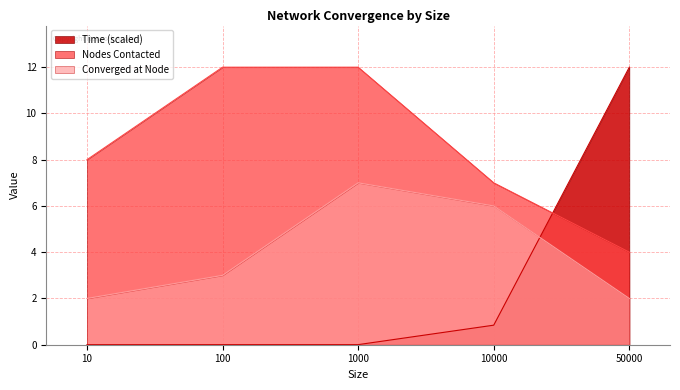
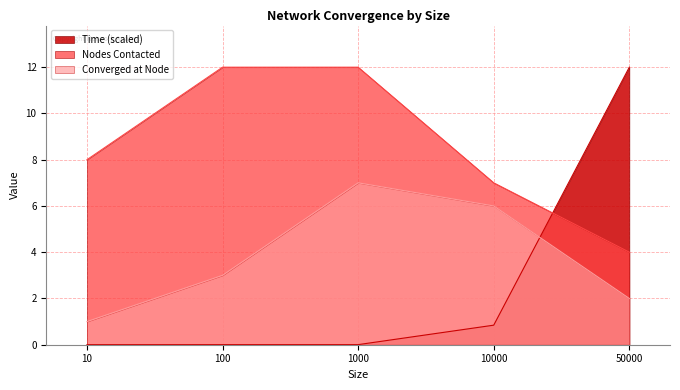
Converged at Node, 10: 2 -> 1
